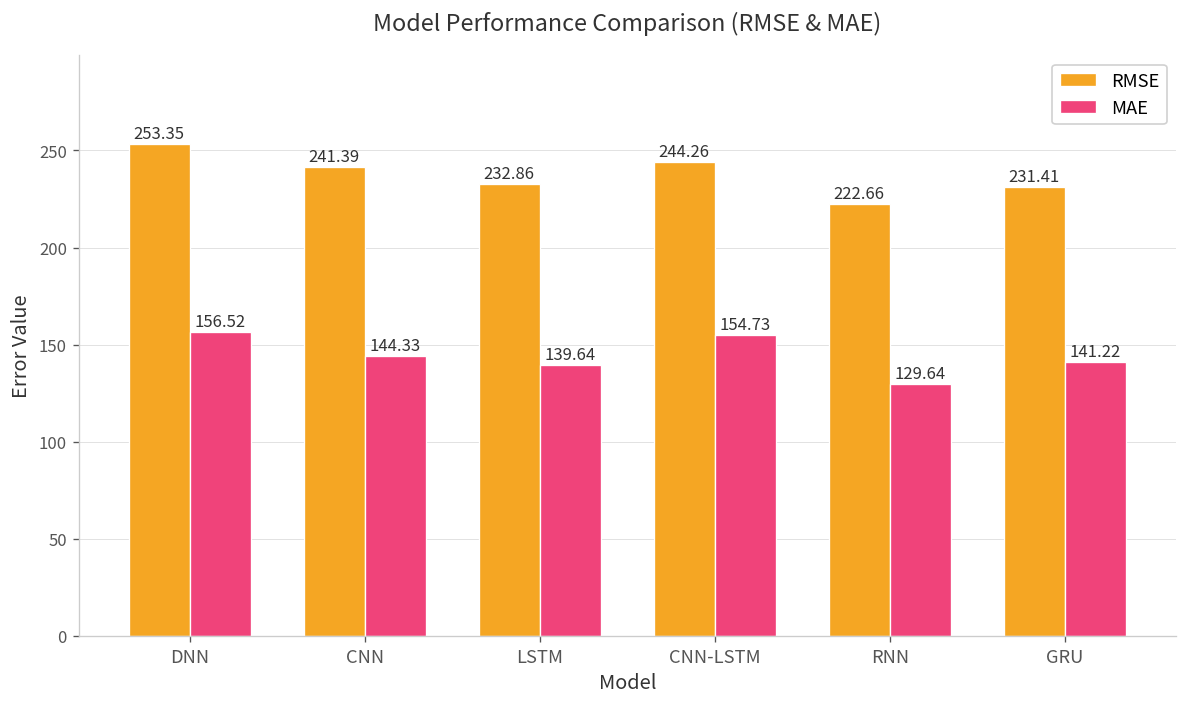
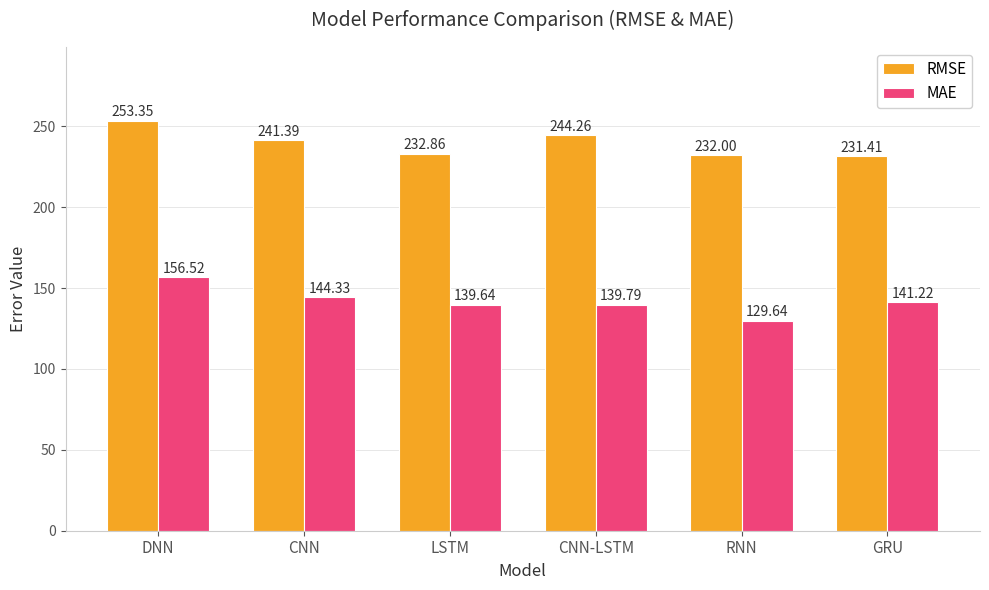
MAE, CNN-LSTM: 154.73 -> 139.79
RMSE, RNN: 222.66 -> 232.00
